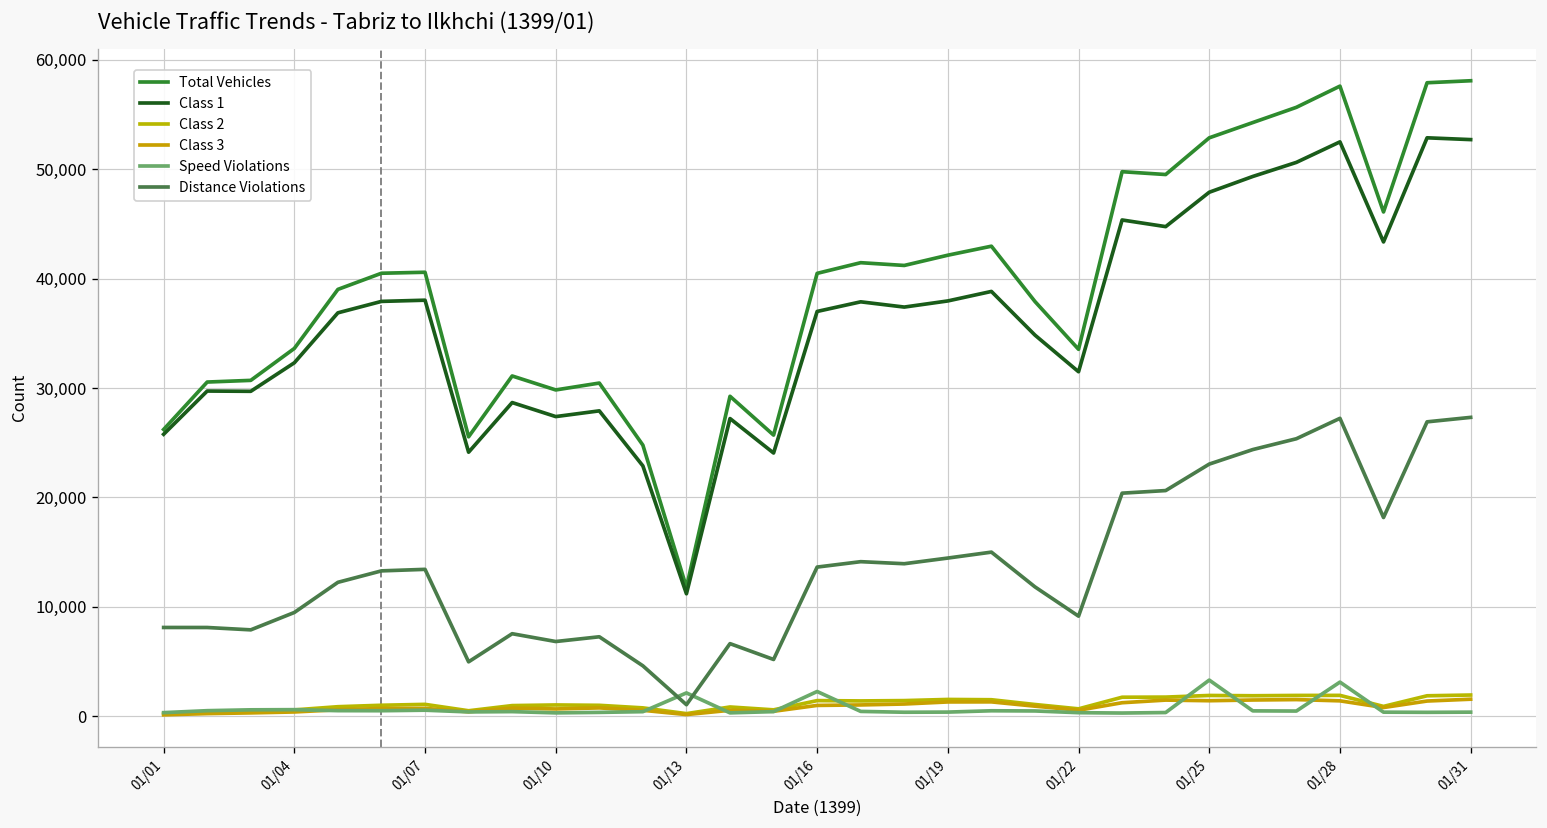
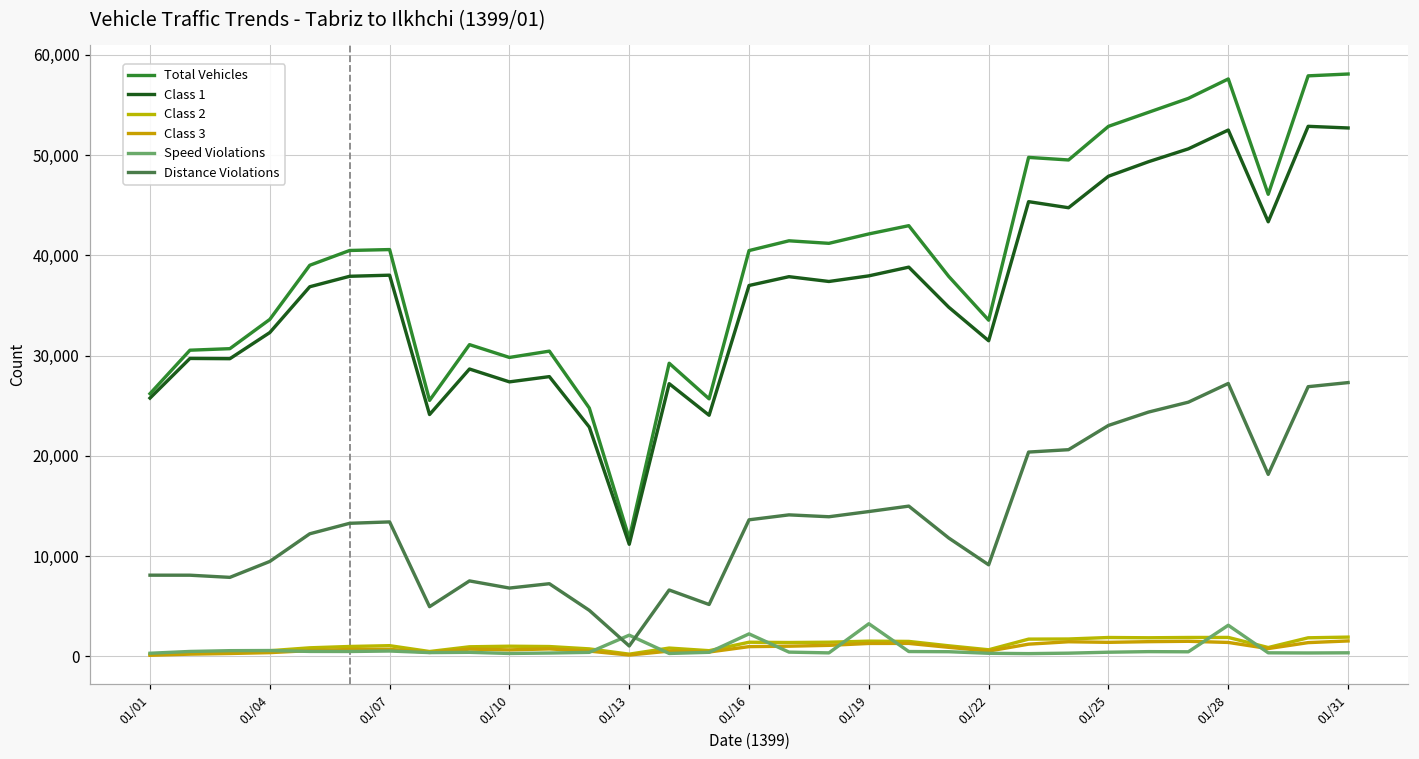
Speed Violations, 01/19: 0 -> 3,000
Speed Violations, 01/25: 3,000 -> 0
